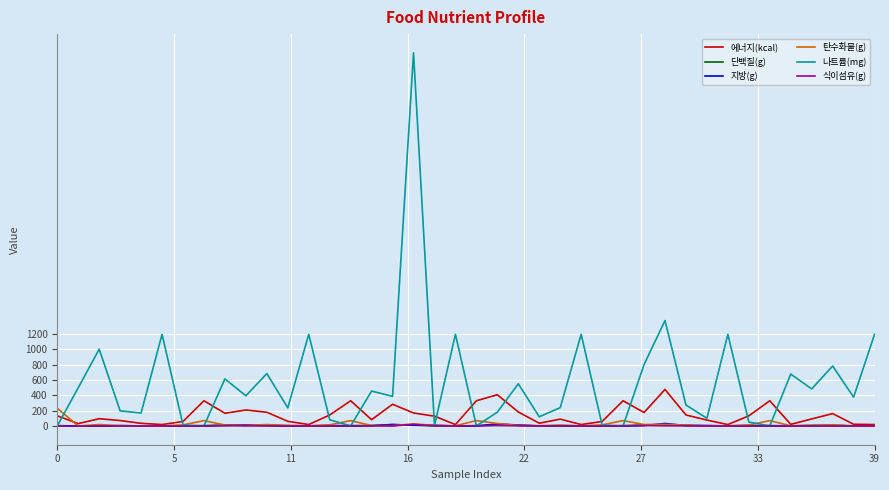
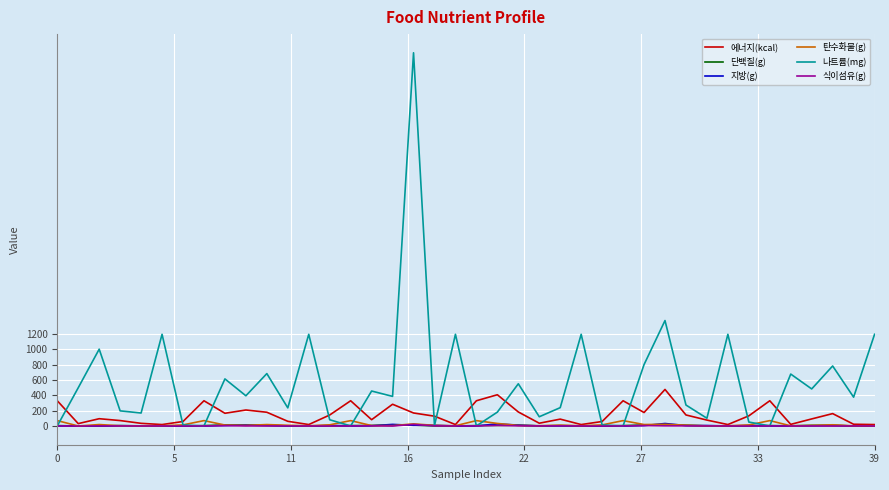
에너지(kcal), 0: 100 -> 300
탄수화물(g), 0: 200 -> 100
